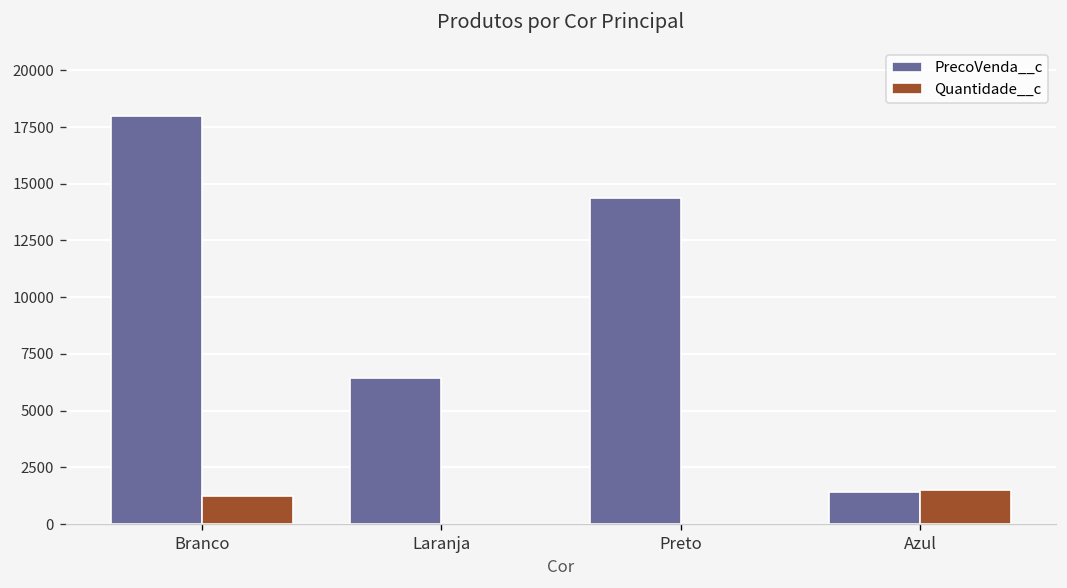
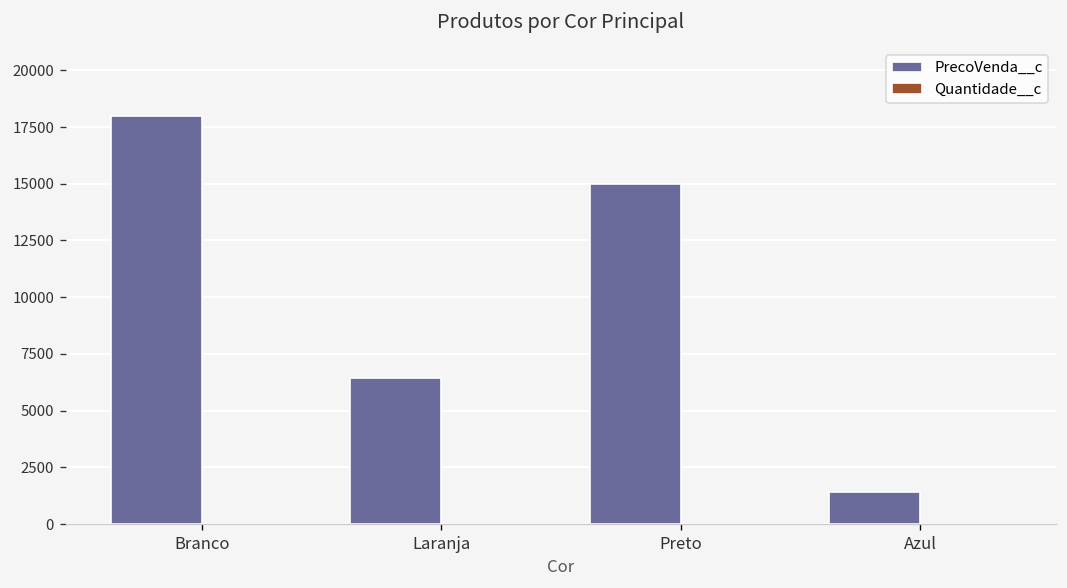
Quantidade__c, Branco: 1200 -> 0
PrecoVenda__c, Preto: 14400 -> 15000
Quantidade__c, Azul: 1500 -> 0
